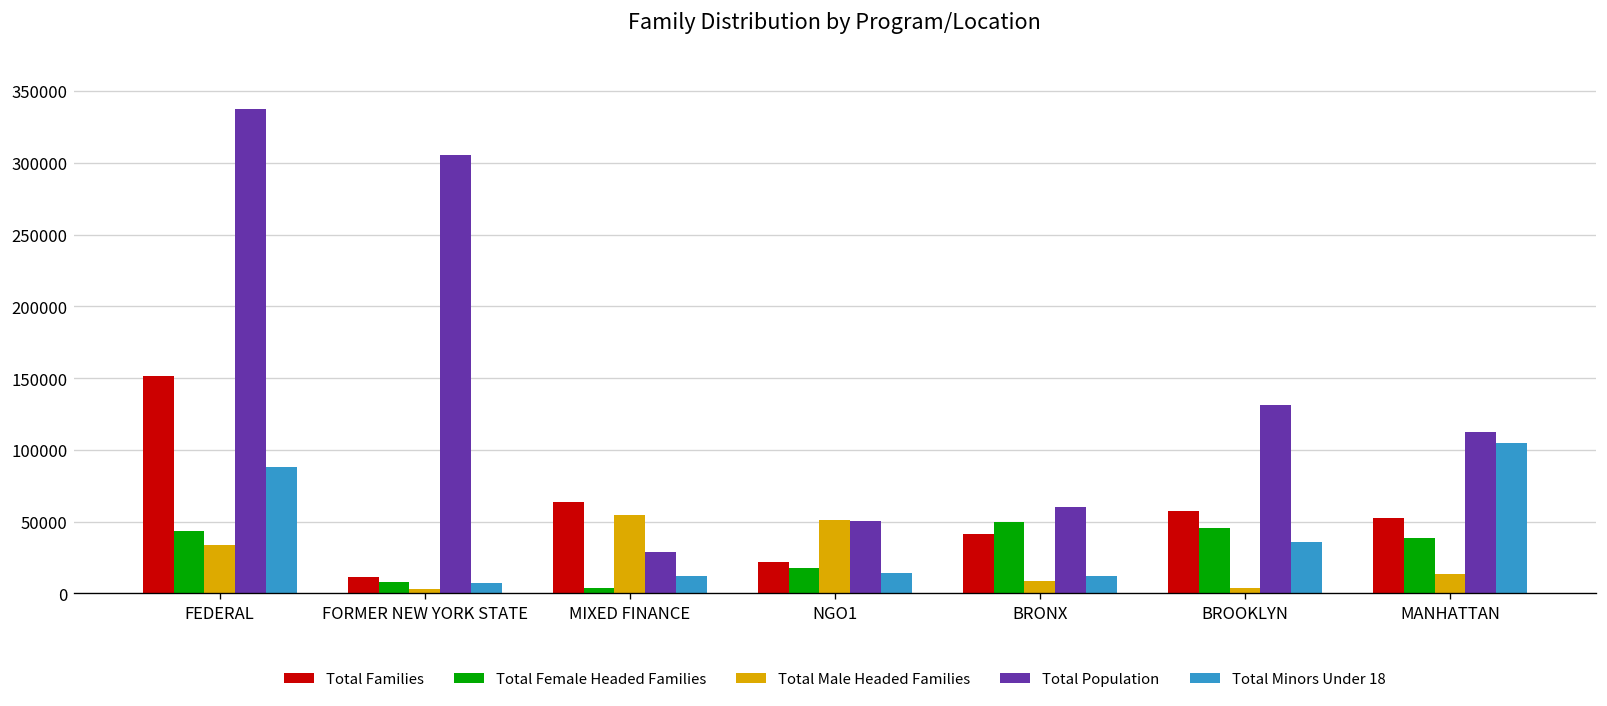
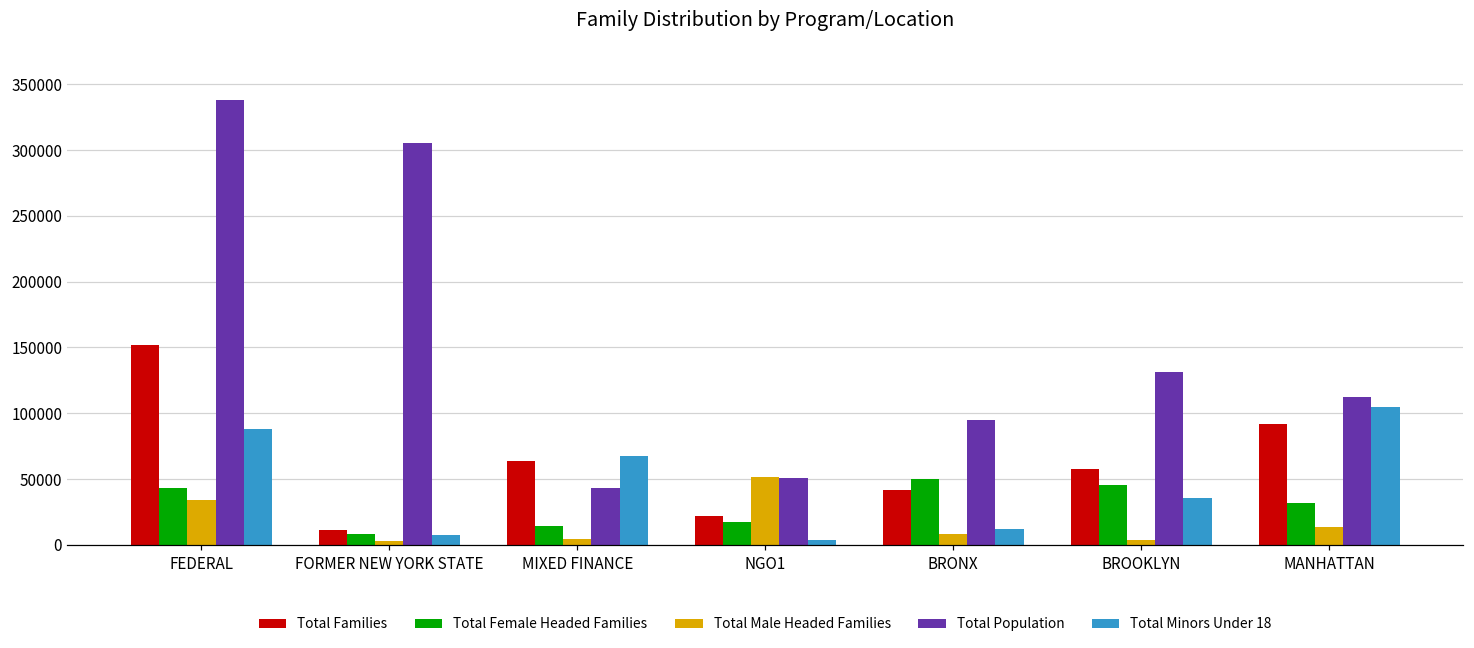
Total Female Headed Families, MIXED FINANCE: 4000 -> 14000
Total Male Headed Families, MIXED FINANCE: 54000 -> 5000
Total Population, MIXED FINANCE: 29000 -> 43000
Total Minors Under 18, MIXED FINANCE: 12000 -> 67000
Total Minors Under 18, NGO1: 15000 -> 4000
Total Population, BRONX: 60000 -> 95000
Total Families, MANHATTAN: 52000 -> 92000
Total Female Headed Families, MANHATTAN: 39000 -> 32000
